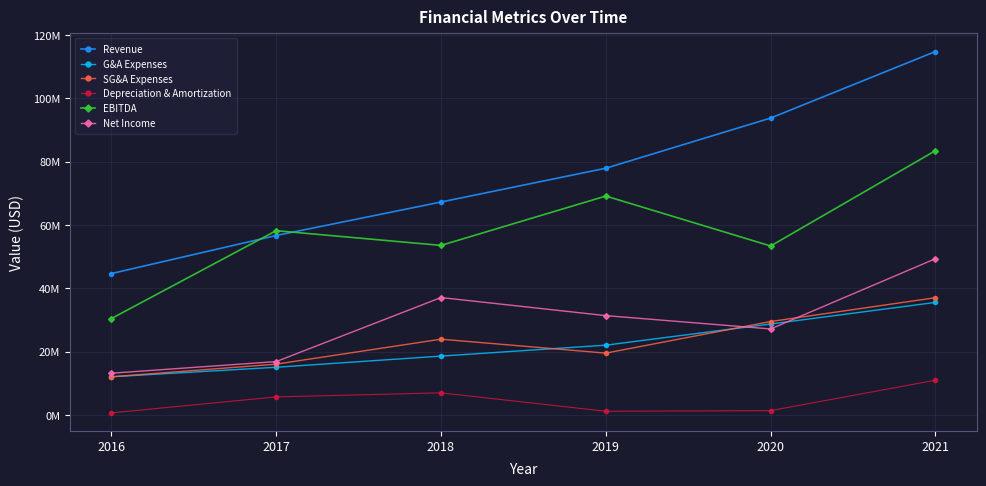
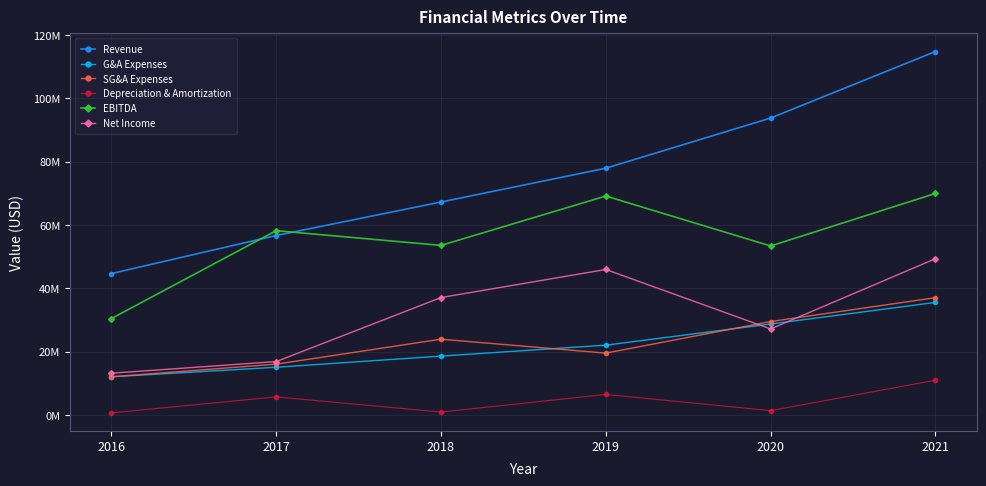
Depreciation & Amortization, 2018: 7000000 -> 1000000
Depreciation & Amortization, 2019: 1000000 -> 7000000
Net Income, 2019: 31000000 -> 46000000
EBITDA, 2021: 84000000 -> 70000000
